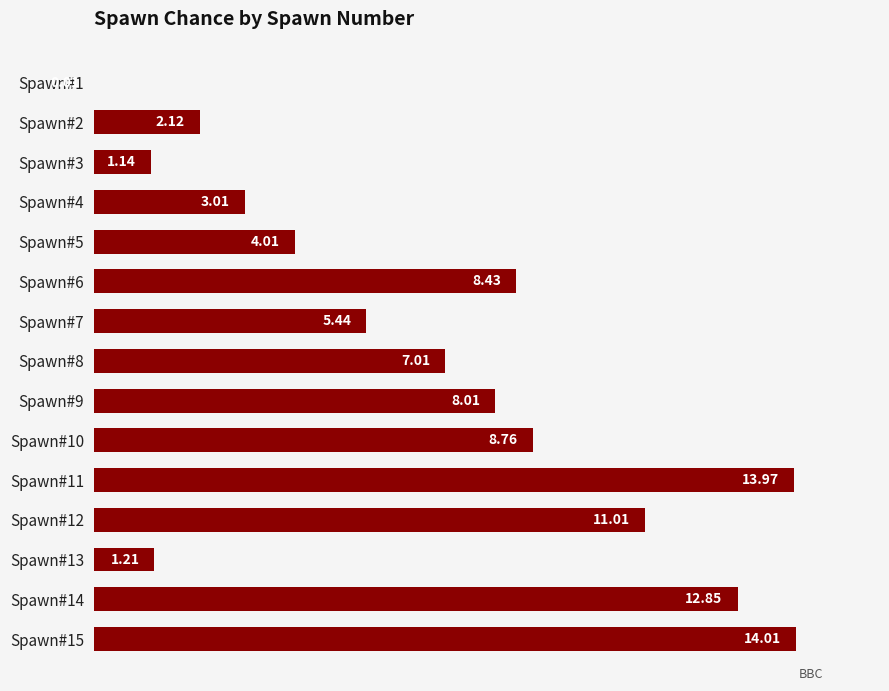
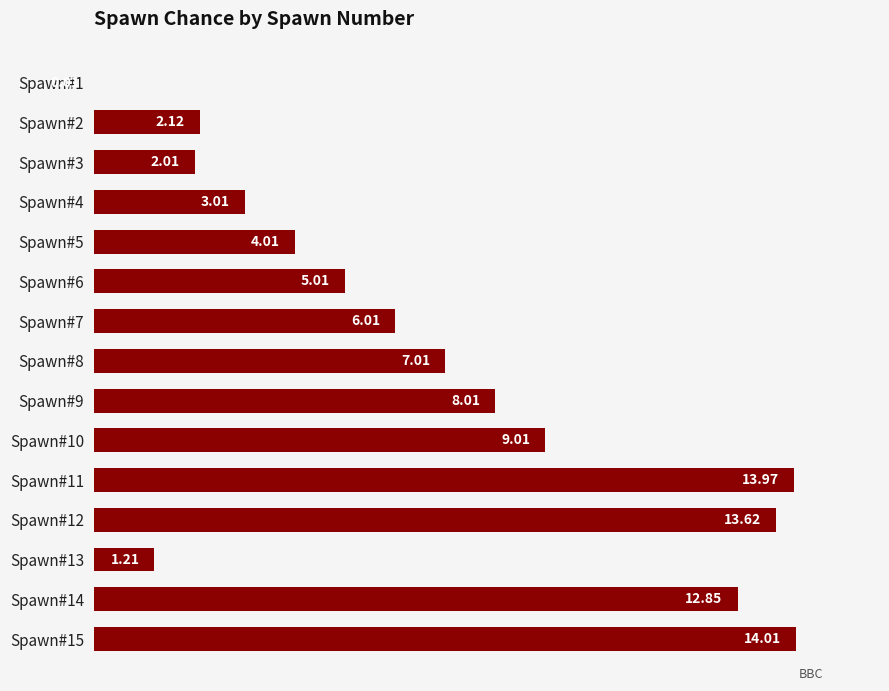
Spawn#3: 1.14 -> 2.01
Spawn#6: 8.43 -> 5.01
Spawn#7: 5.44 -> 6.01
Spawn#10: 8.76 -> 9.01
Spawn#12: 11.01 -> 13.62
